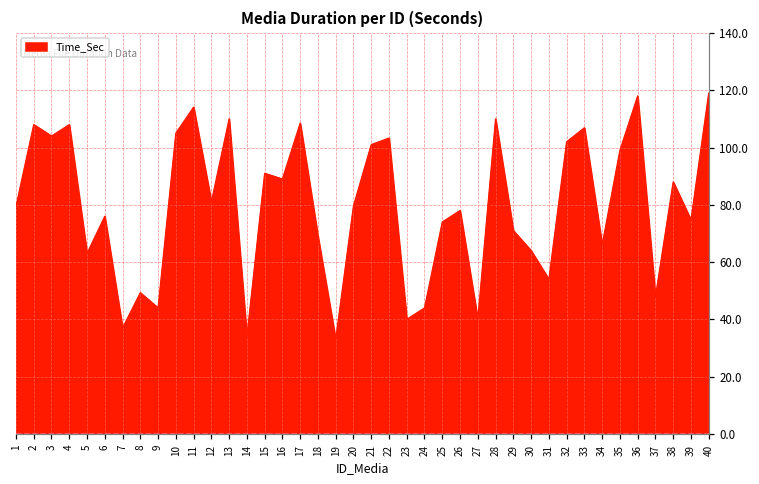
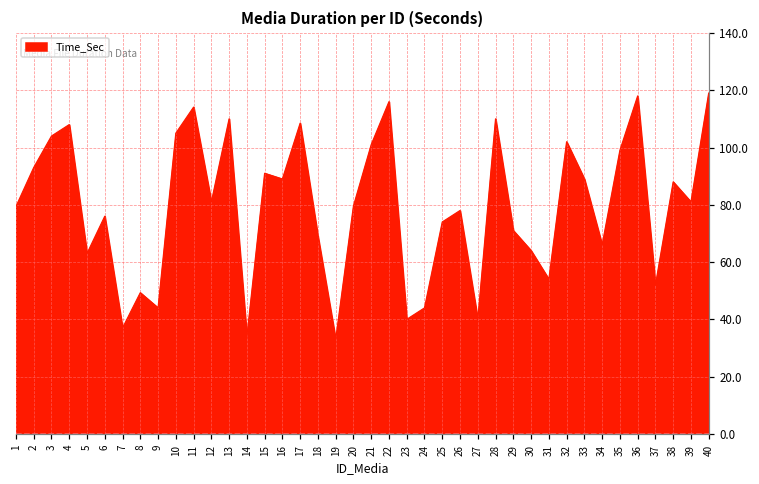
2: 108 -> 93
22: 103 -> 116
33: 107 -> 89
37: 48 -> 52
39: 75 -> 81
